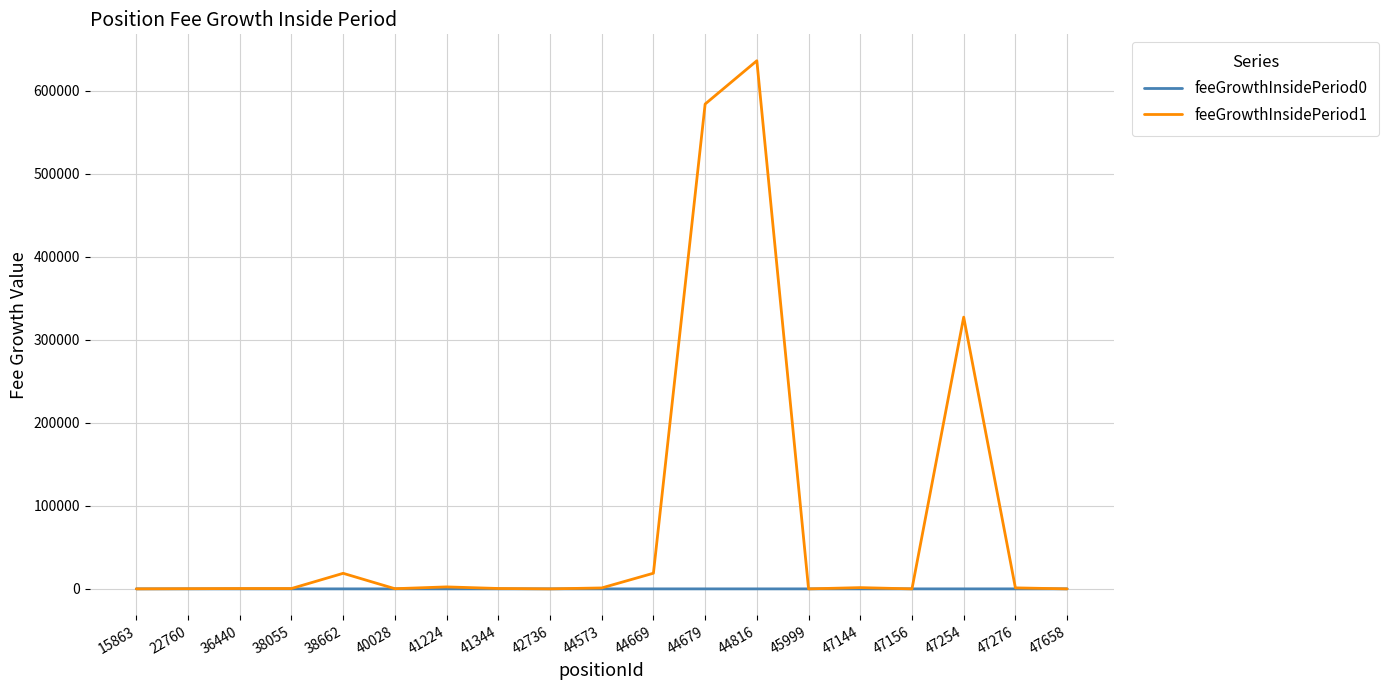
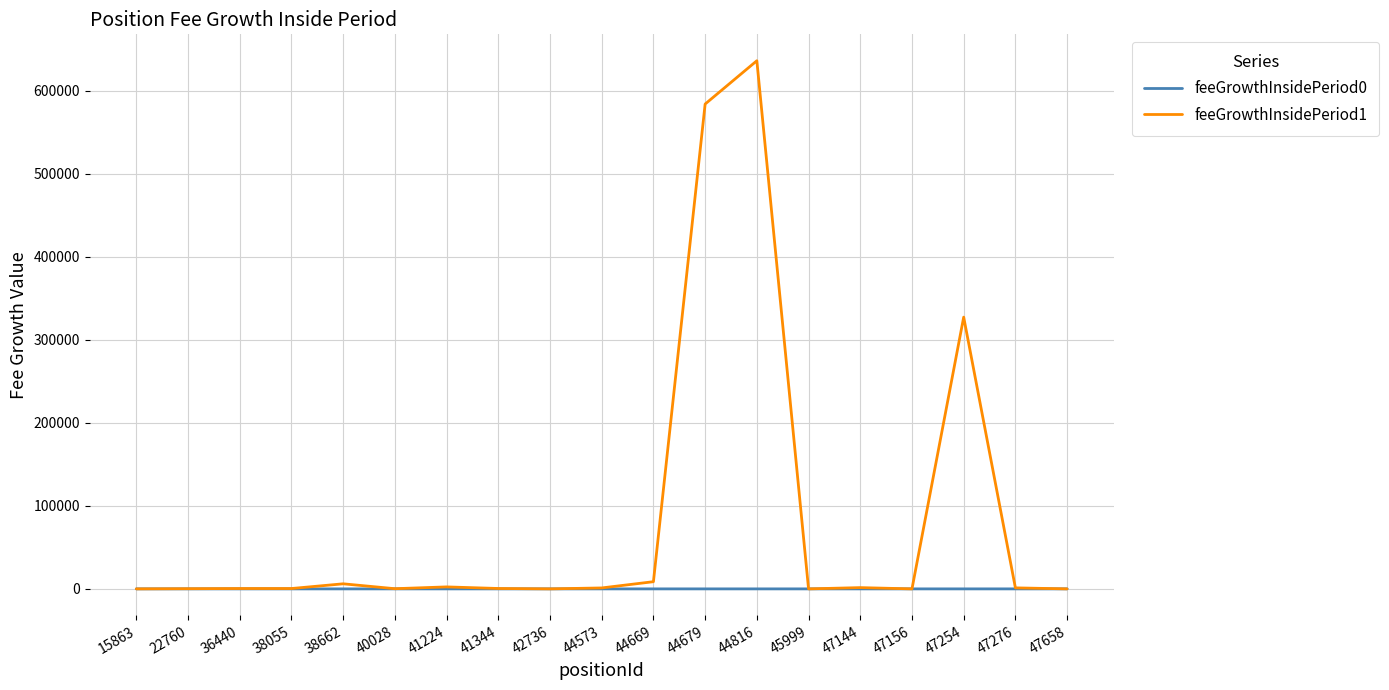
feeGrowthInsidePeriod1, 38662: 20000 -> 10000
feeGrowthInsidePeriod1, 44669: 20000 -> 10000
